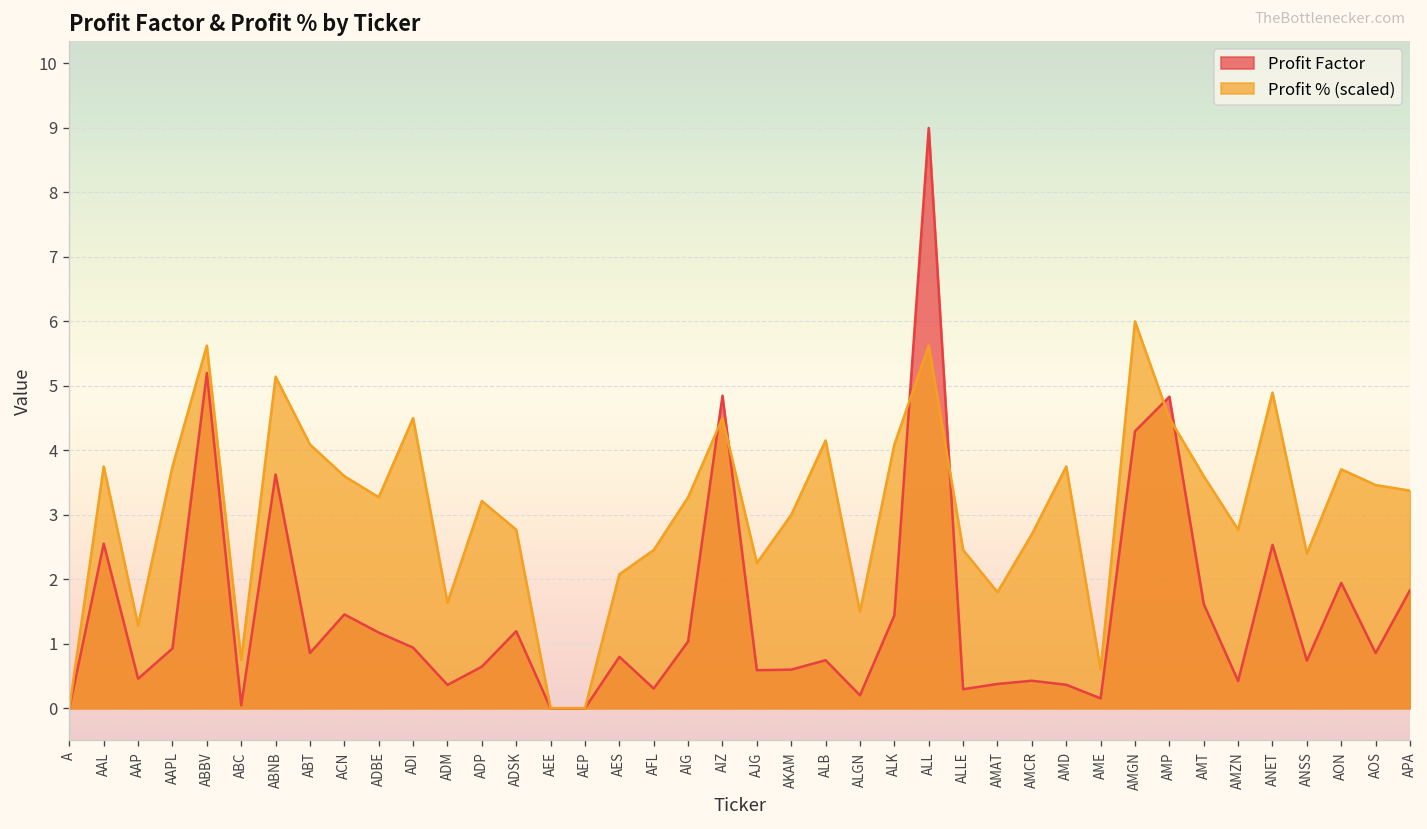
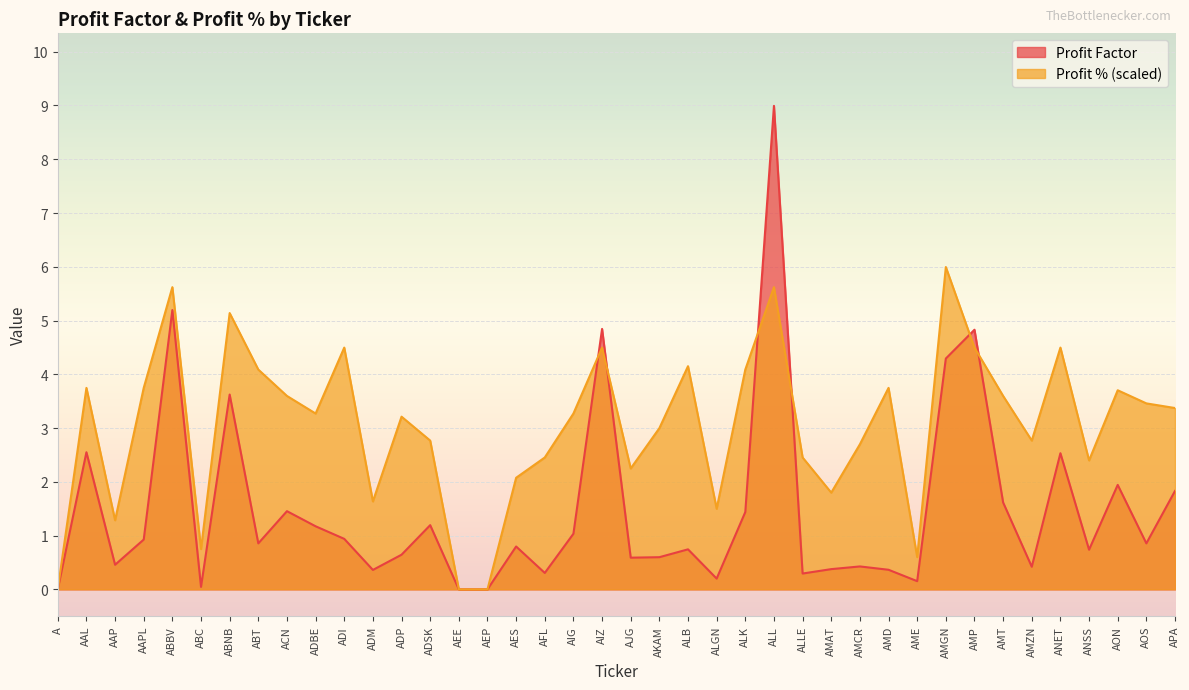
Profit % (scaled), ANET: 4.9 -> 4.5
